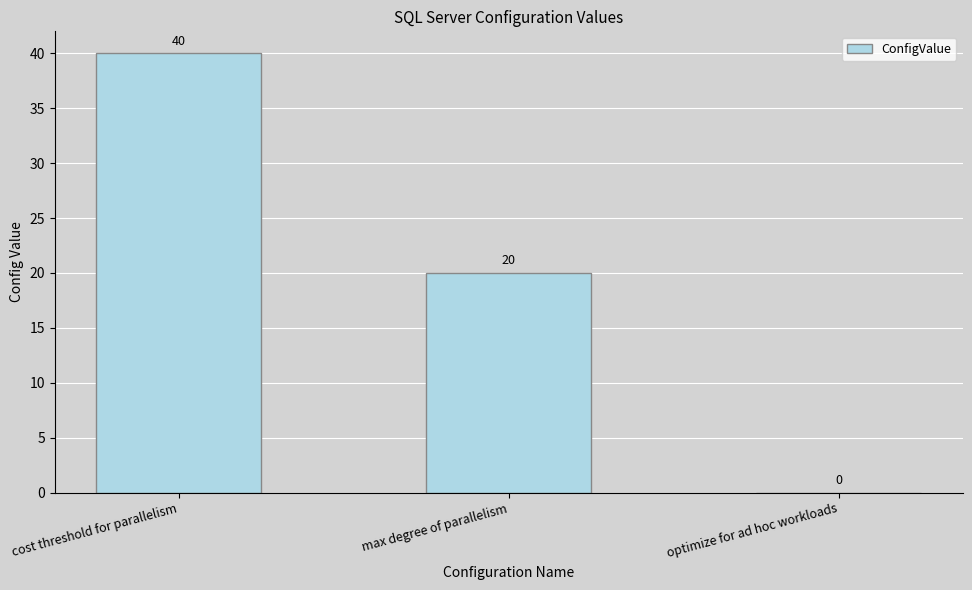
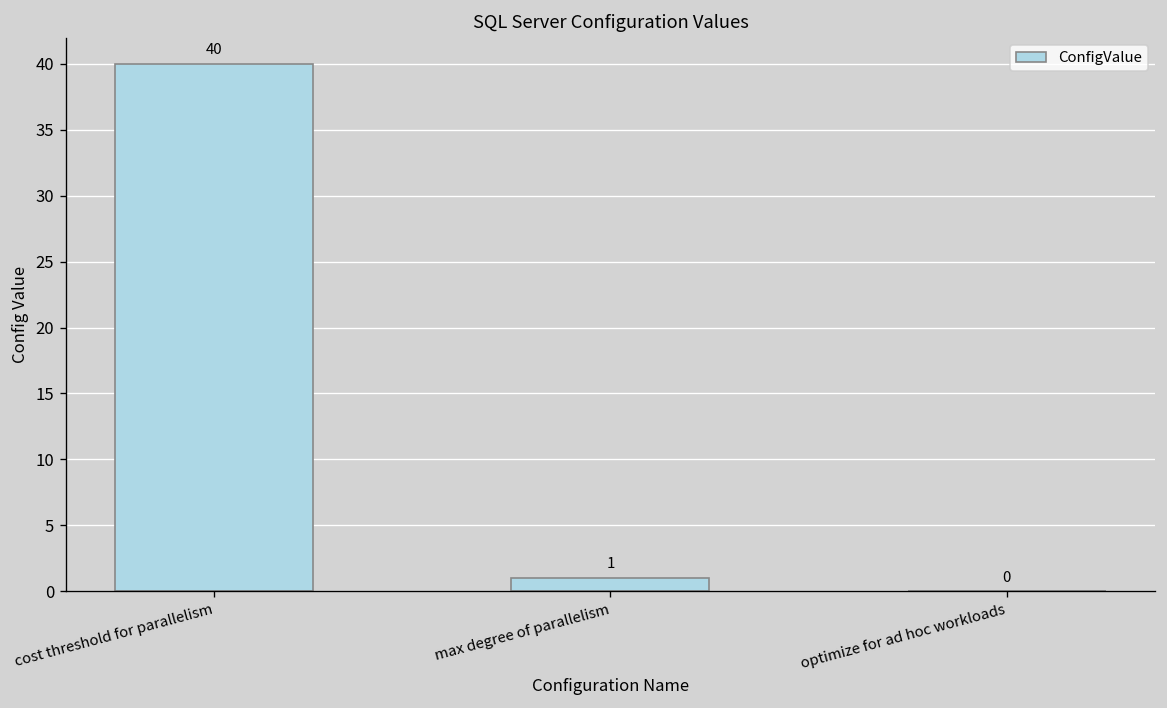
max degree of parallelism: 20 -> 1
